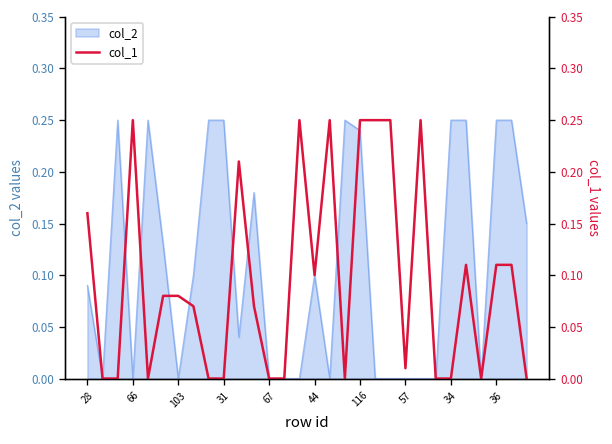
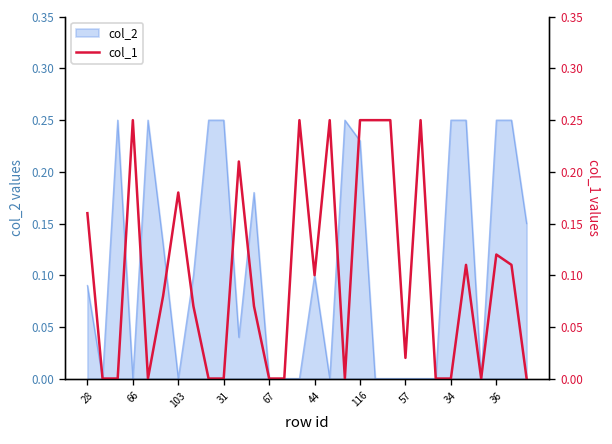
col_2, 116: 0.24 -> 0.23
col_1, 103: 0.08 -> 0.18
col_1, 57: 0.01 -> 0.02
col_1, 36: 0.11 -> 0.12
